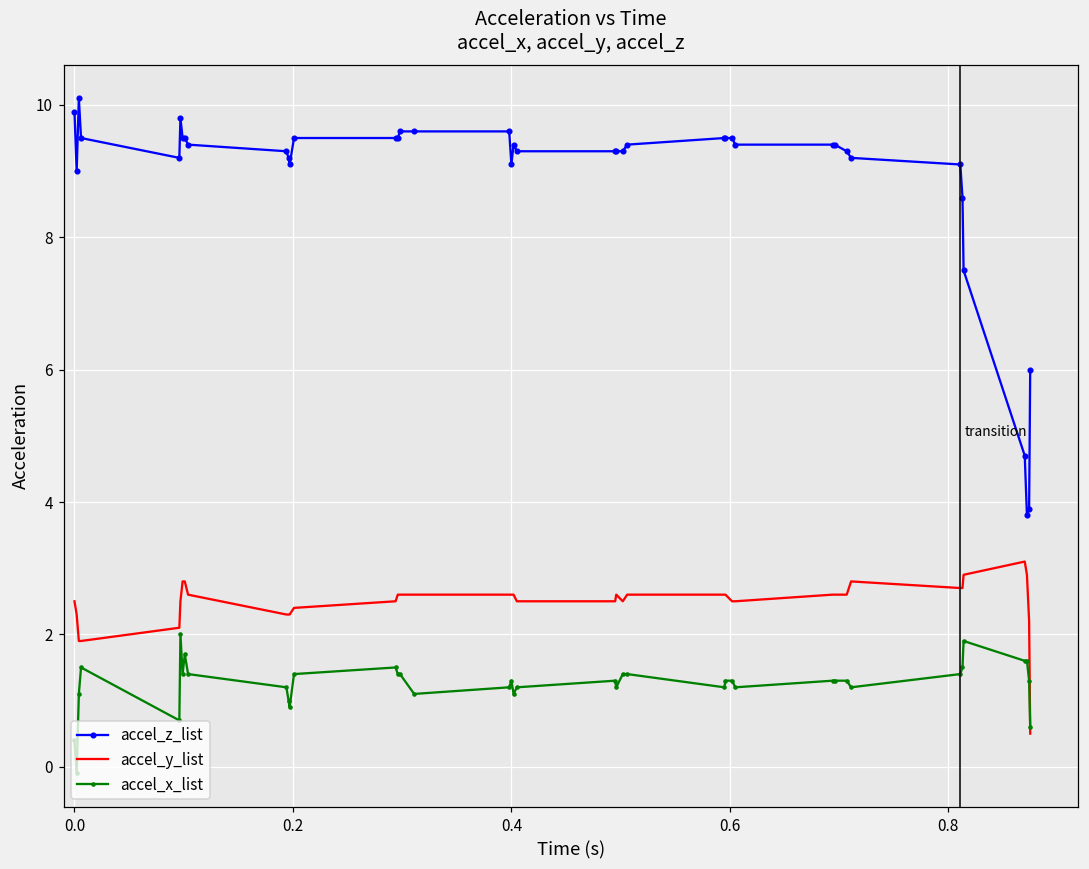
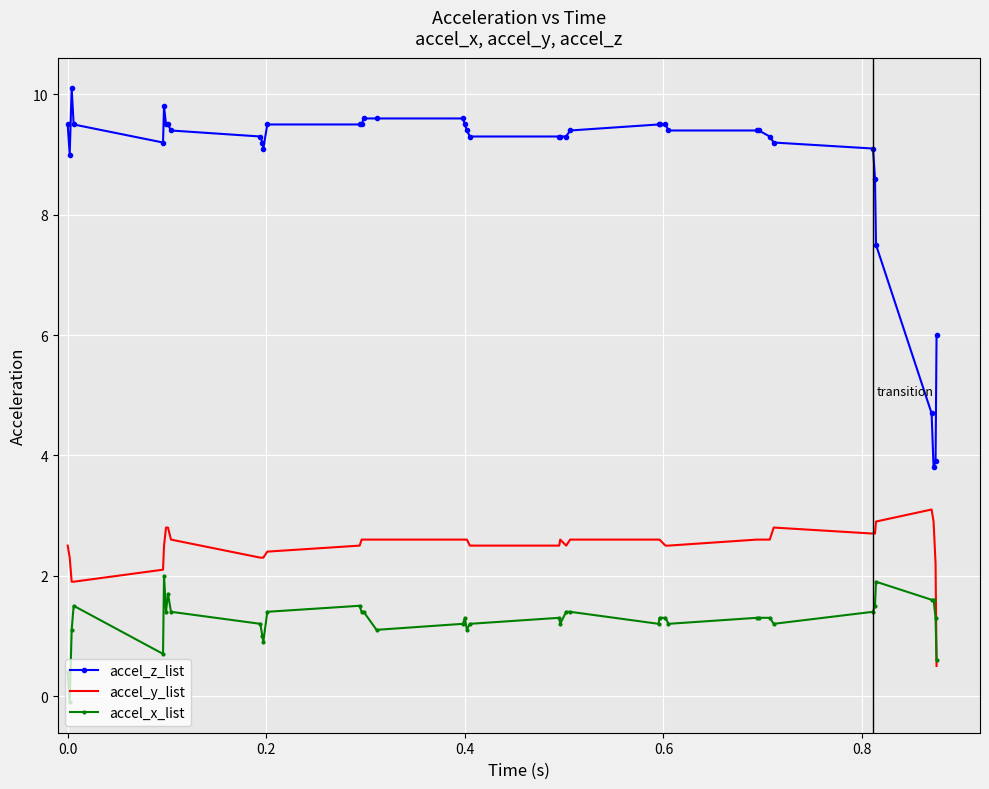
accel_z_list, 0.0: 9.9 -> 9.5
accel_z_list, 0.4: 9.1 -> 9.5
